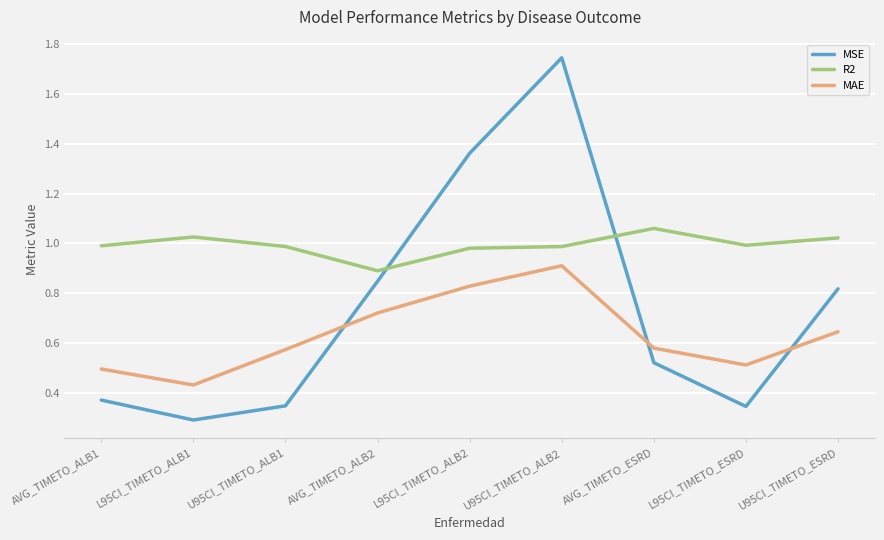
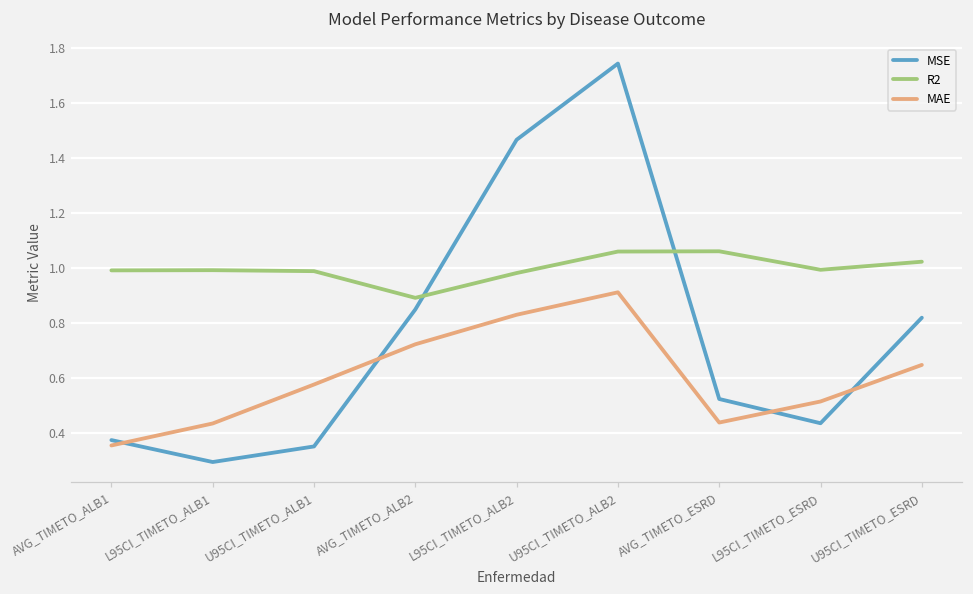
MAE, AVG_TIMETO_ALB1: 0.50 -> 0.35
R2, L95CI_TIMETO_ALB1: 1.03 -> 0.99
MSE, L95CI_TIMETO_ALB2: 1.36 -> 1.47
R2, U95CI_TIMETO_ALB2: 0.99 -> 1.06
MAE, AVG_TIMETO_ESRD: 0.58 -> 0.44
MSE, L95CI_TIMETO_ESRD: 0.35 -> 0.43
